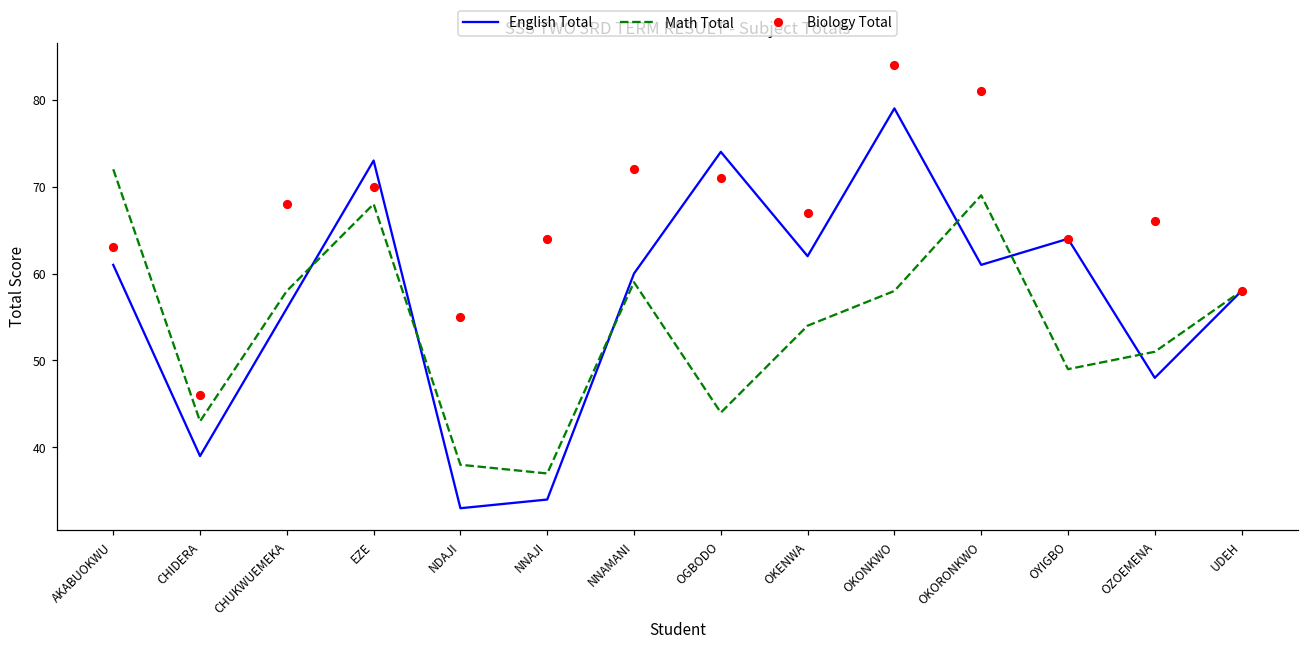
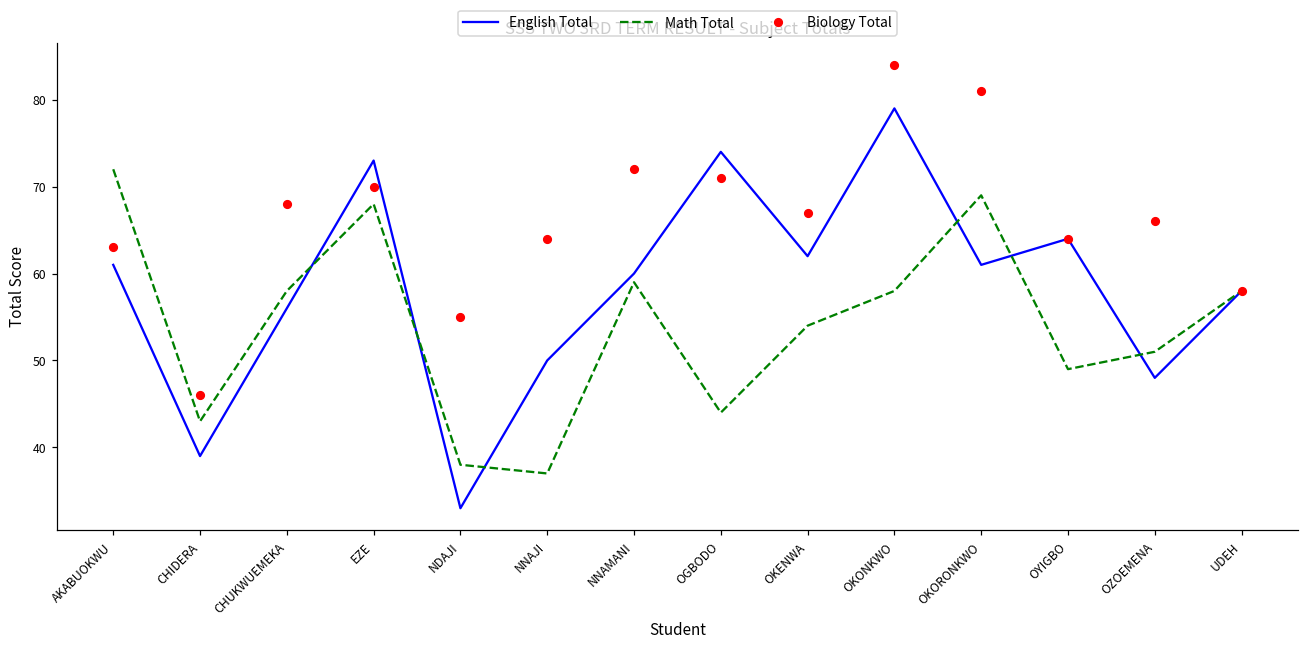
English Total, NNAJI: 34 -> 50
